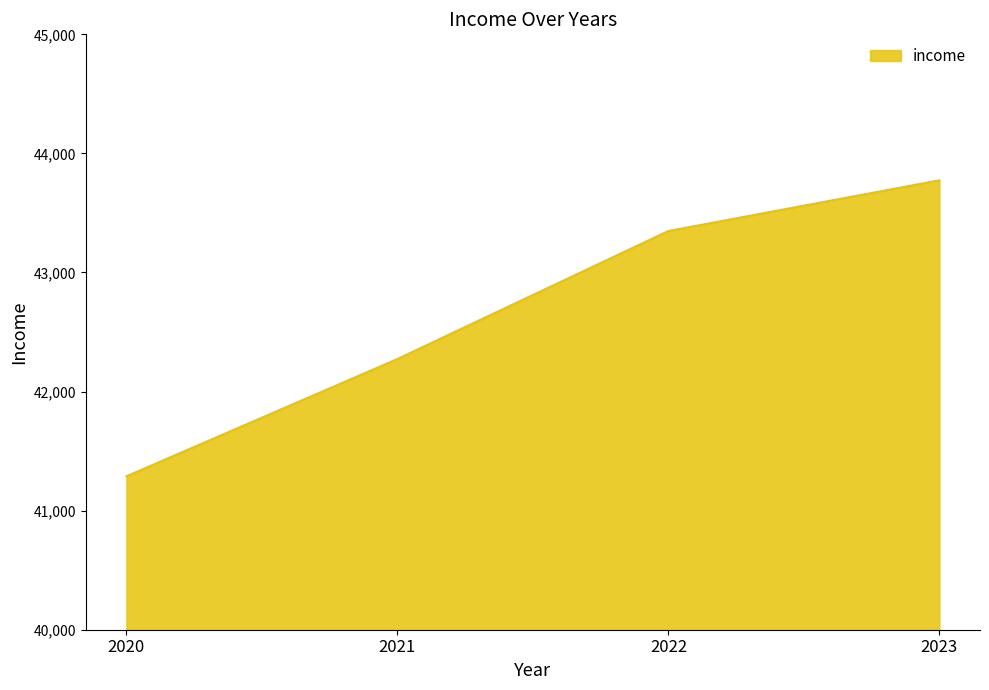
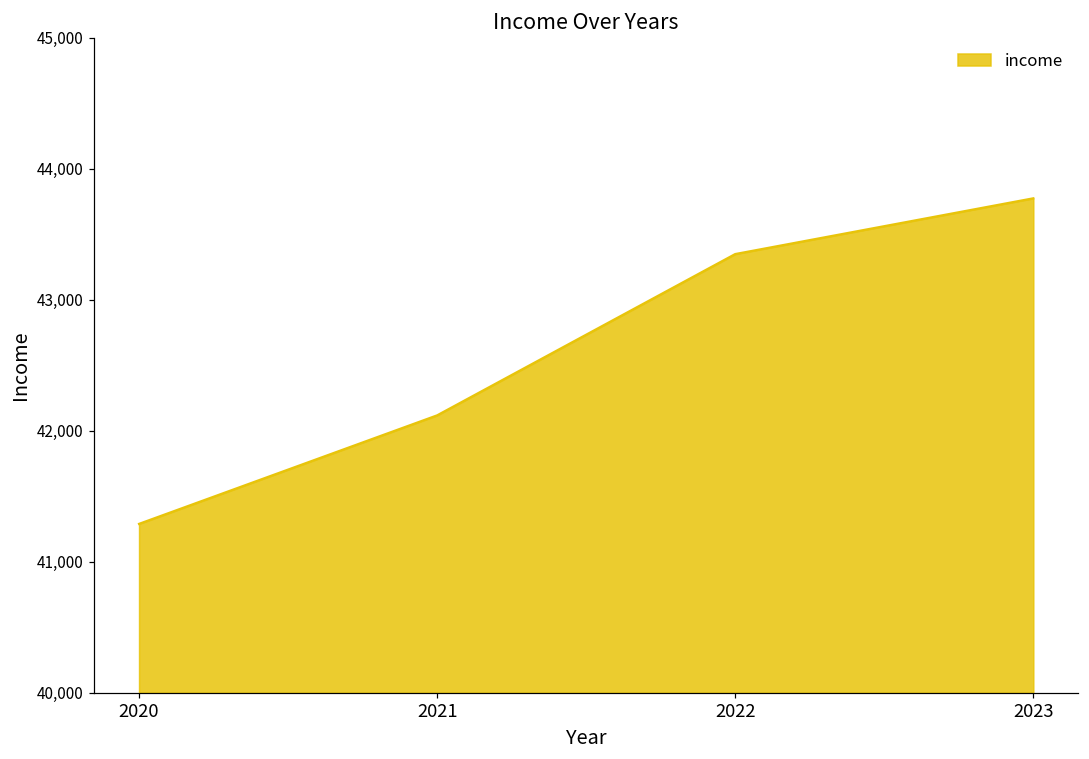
2021: 42,270 -> 42,120
